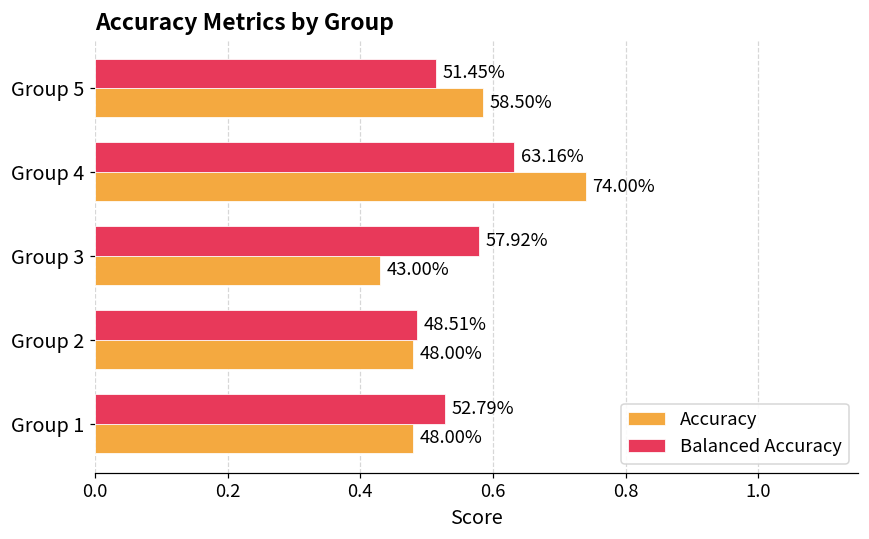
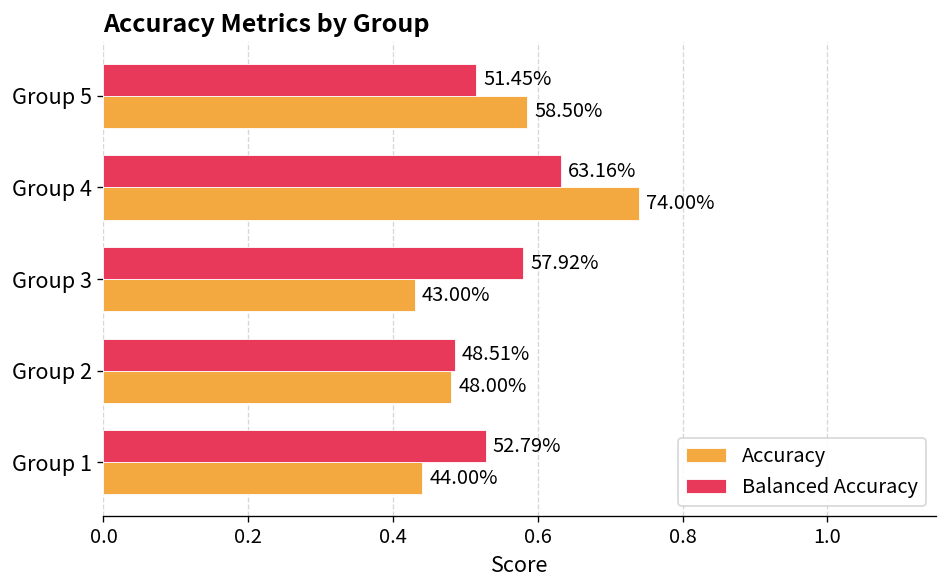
Accuracy, Group 1: 48.00% -> 44.00%
